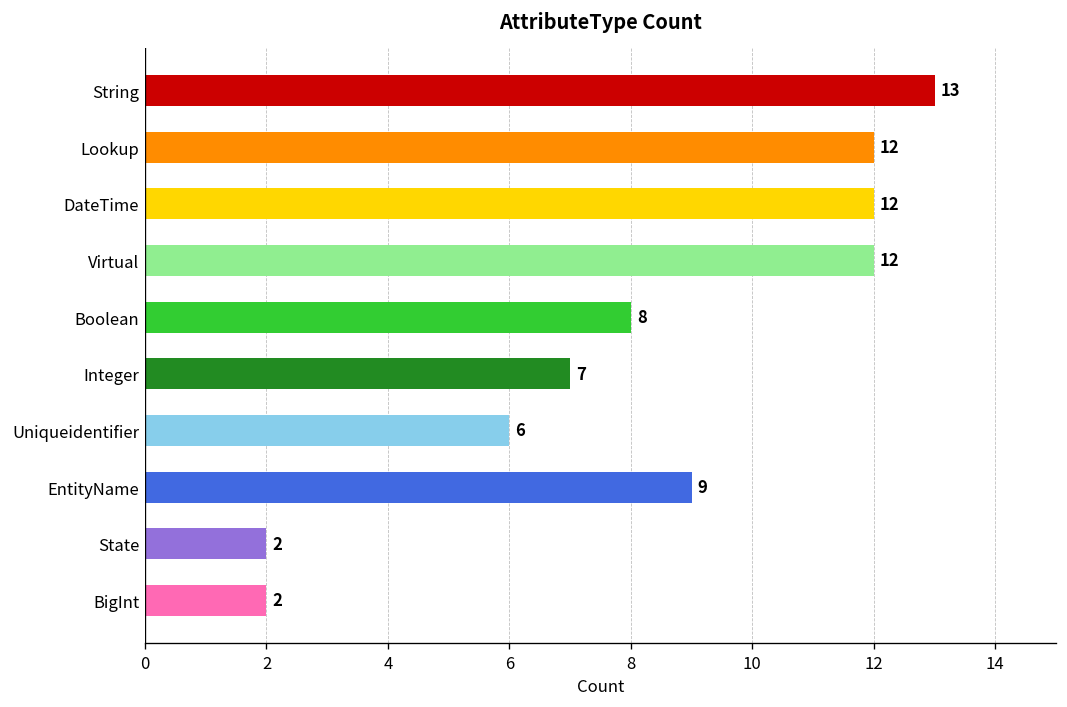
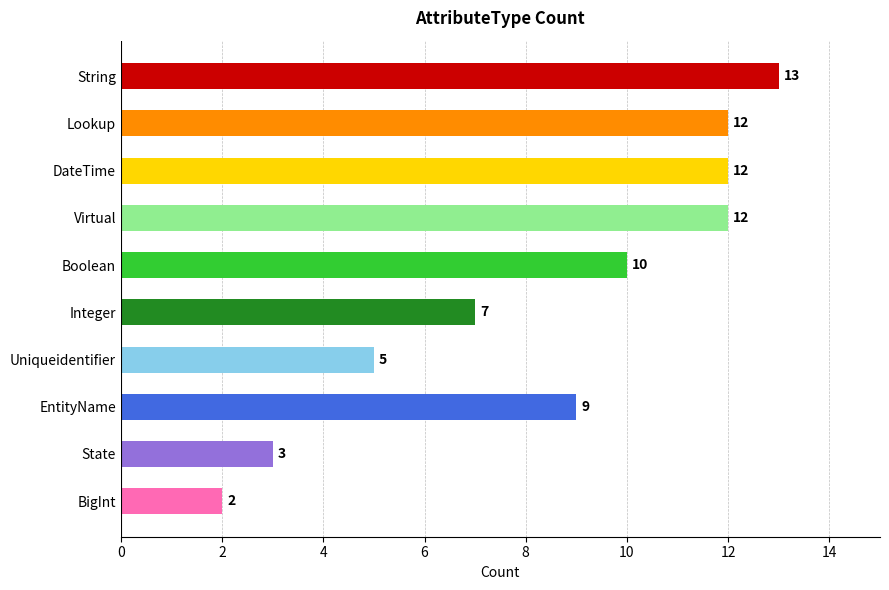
Boolean: 8 -> 10
Uniqueidentifier: 6 -> 5
State: 2 -> 3
